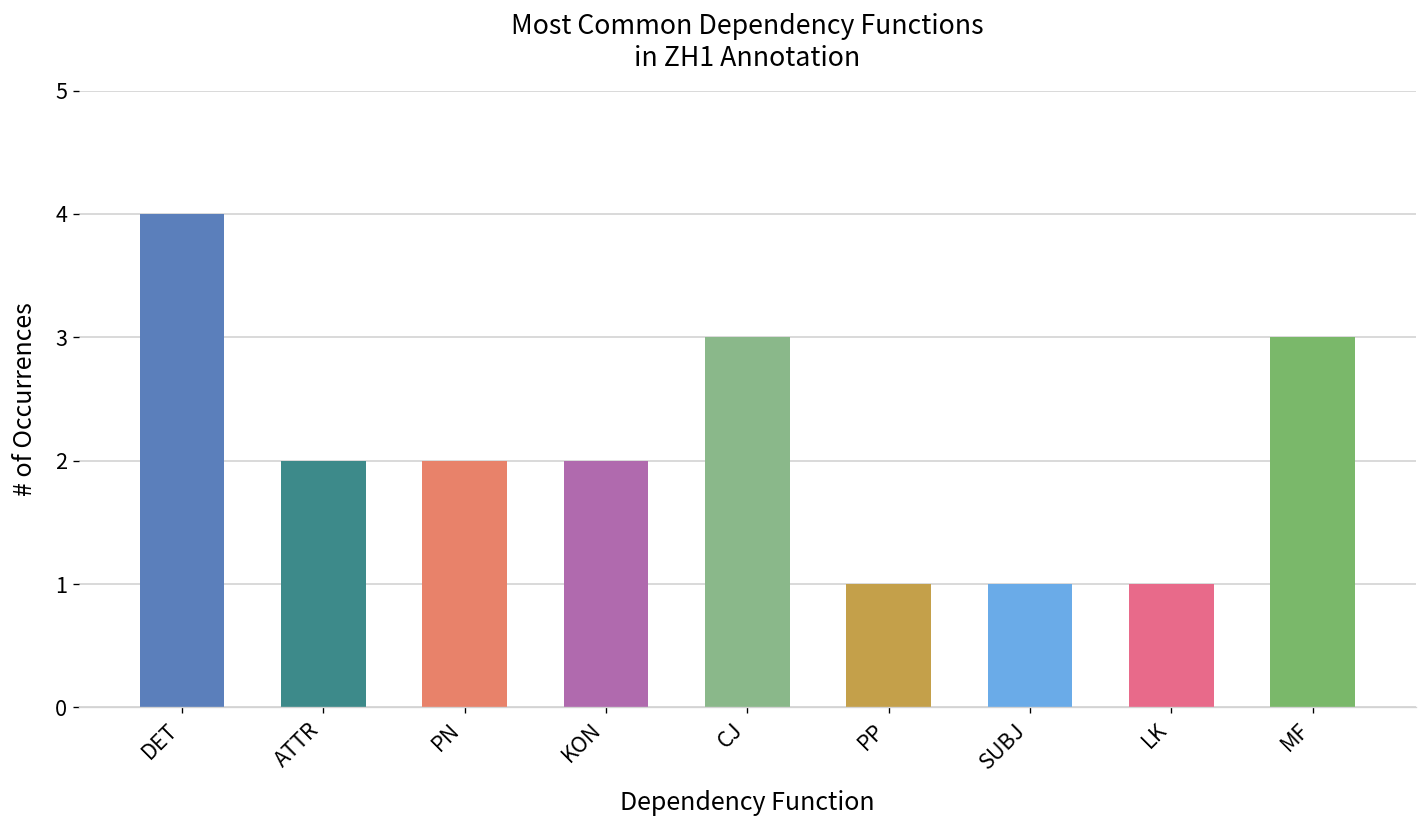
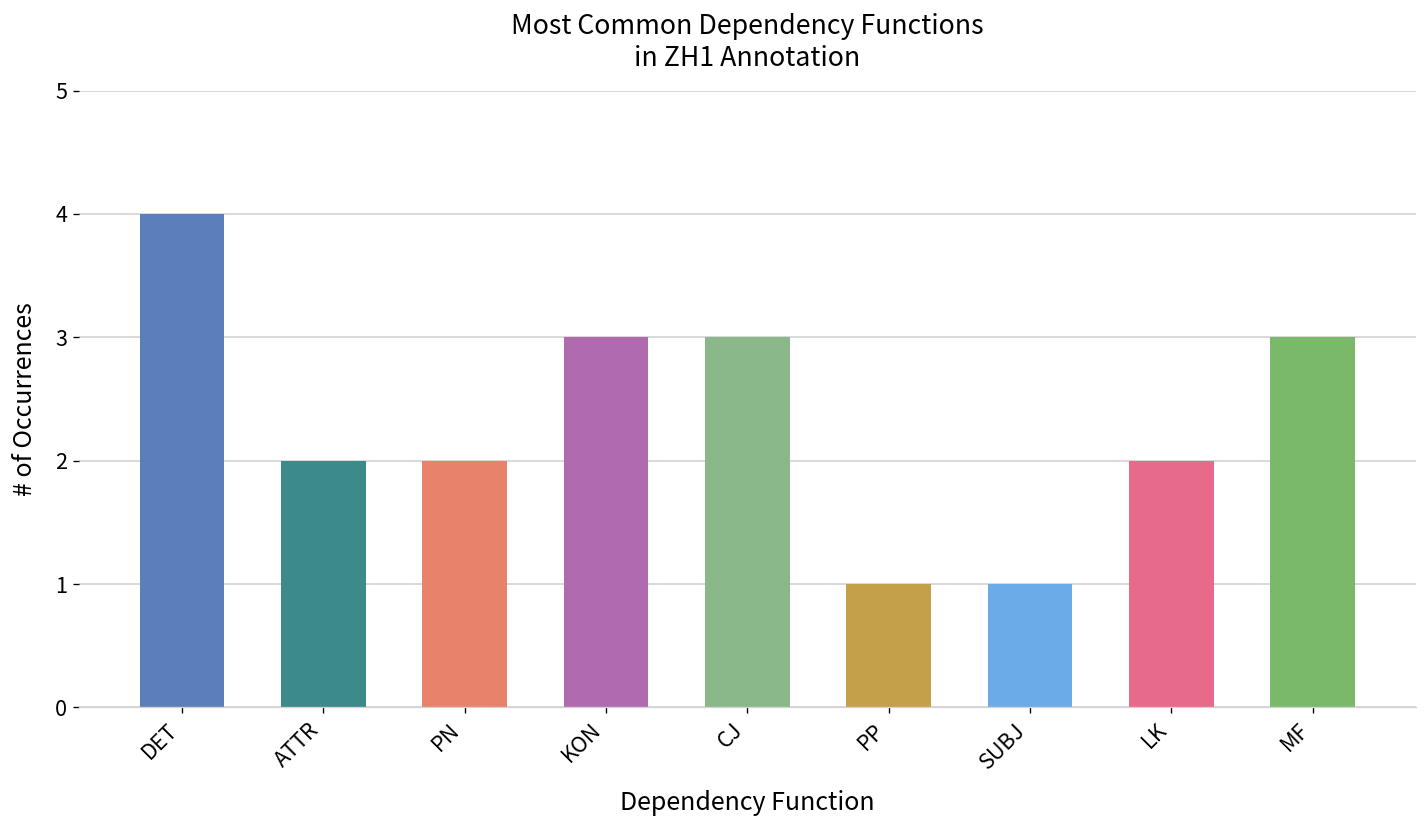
KON: 2 -> 3
LK: 1 -> 2
